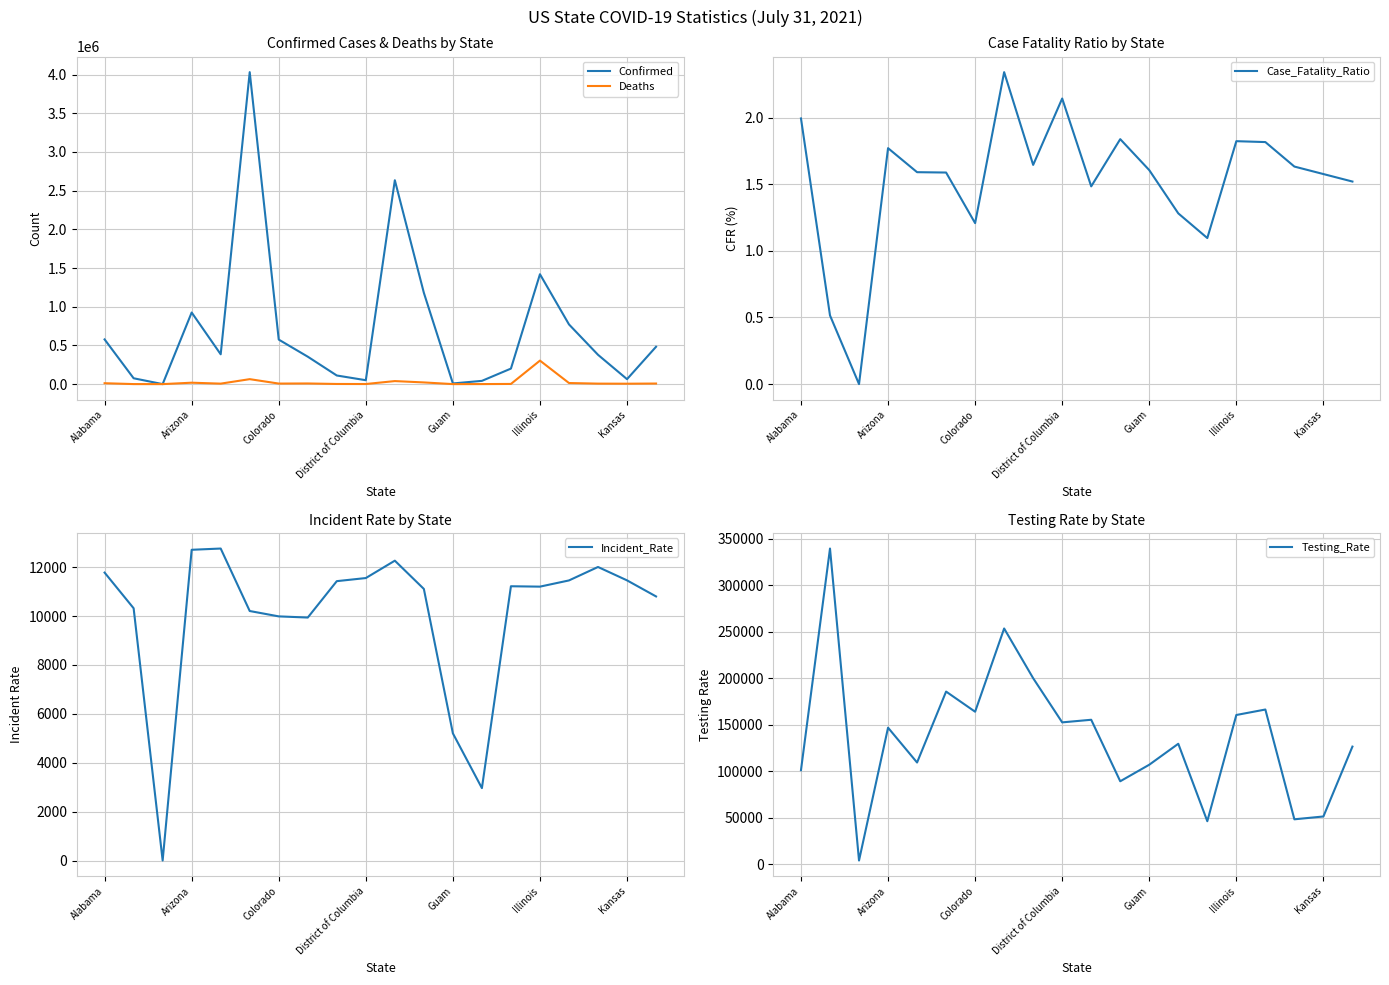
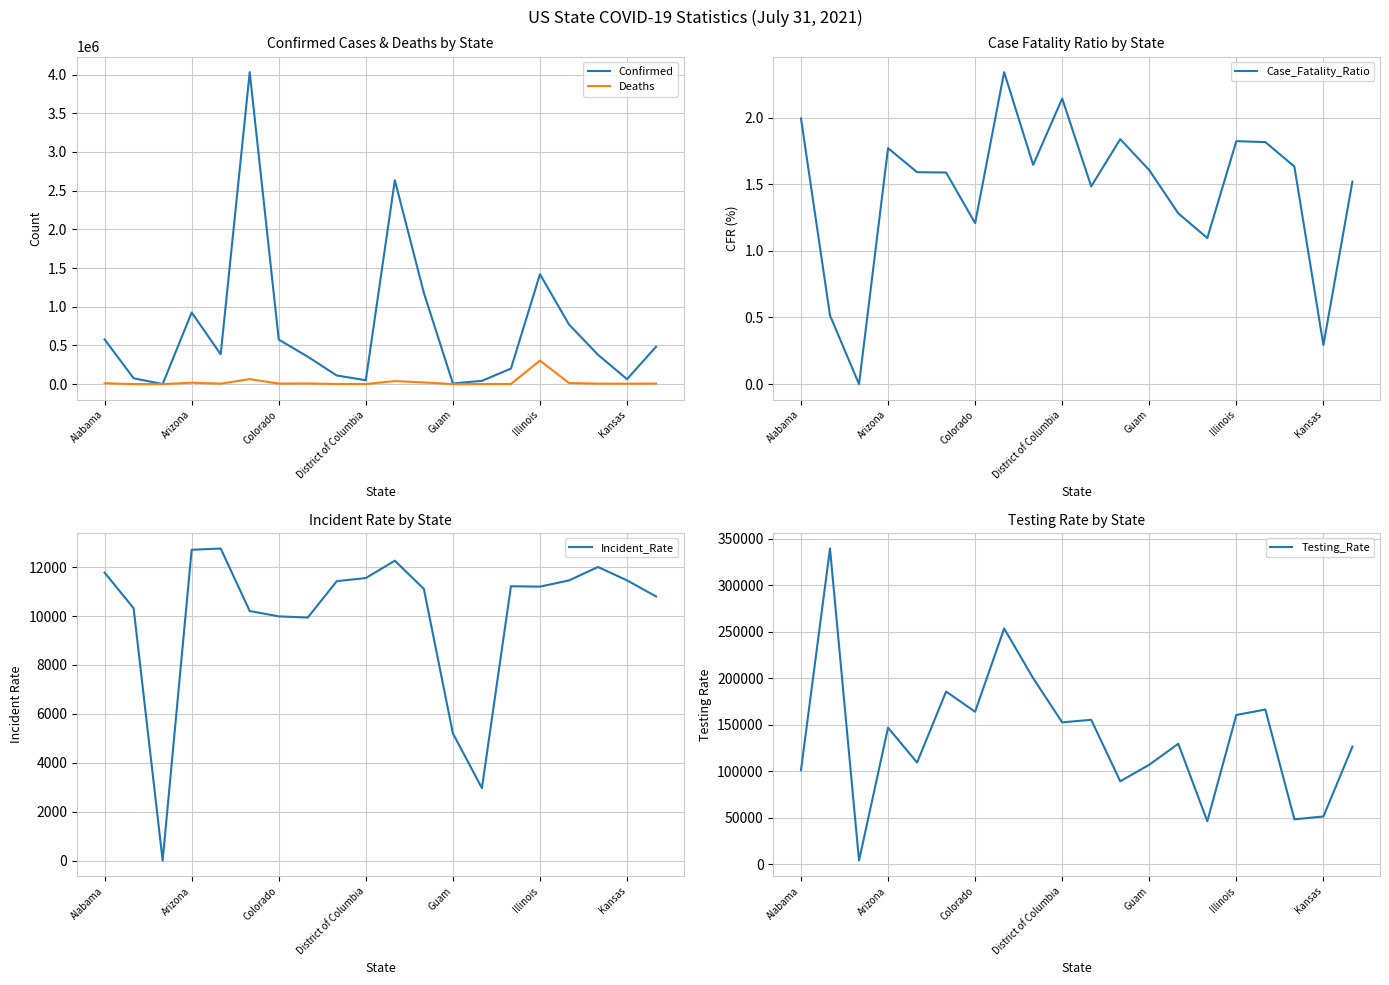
Case Fatality Ratio by State, Kansas: 1.58 -> 0.29
